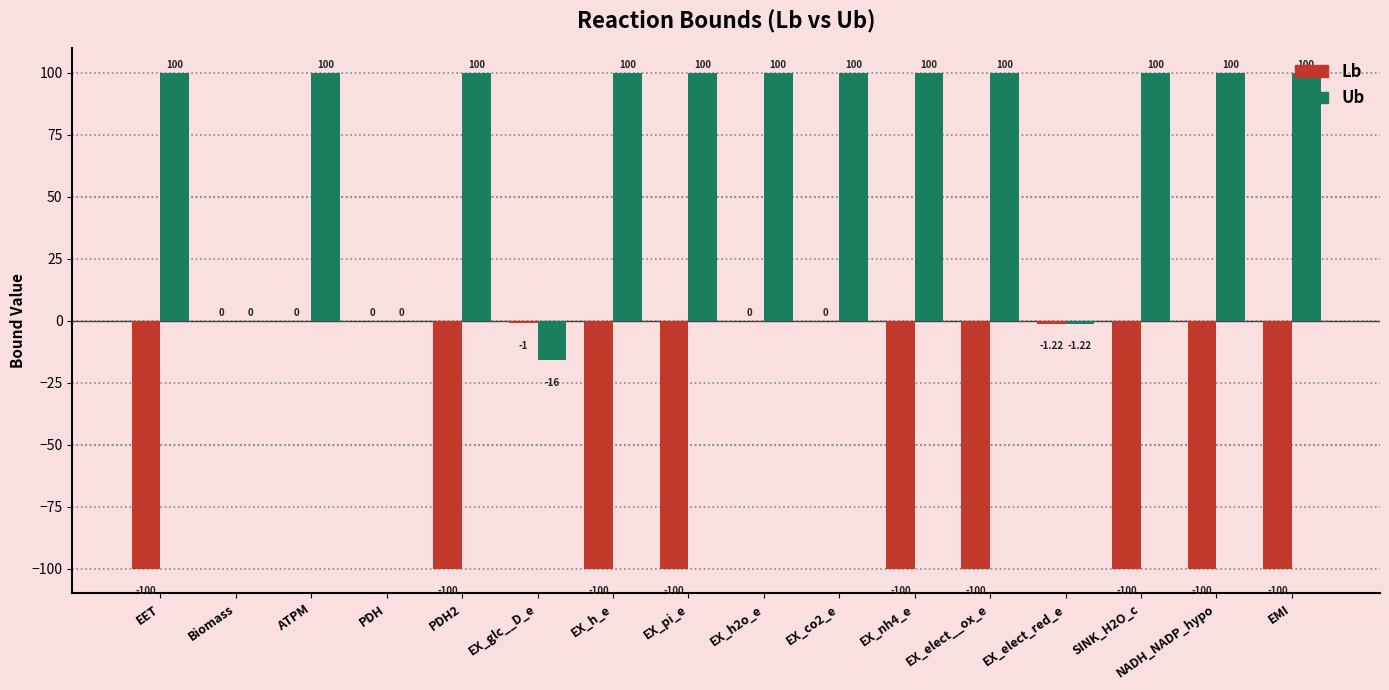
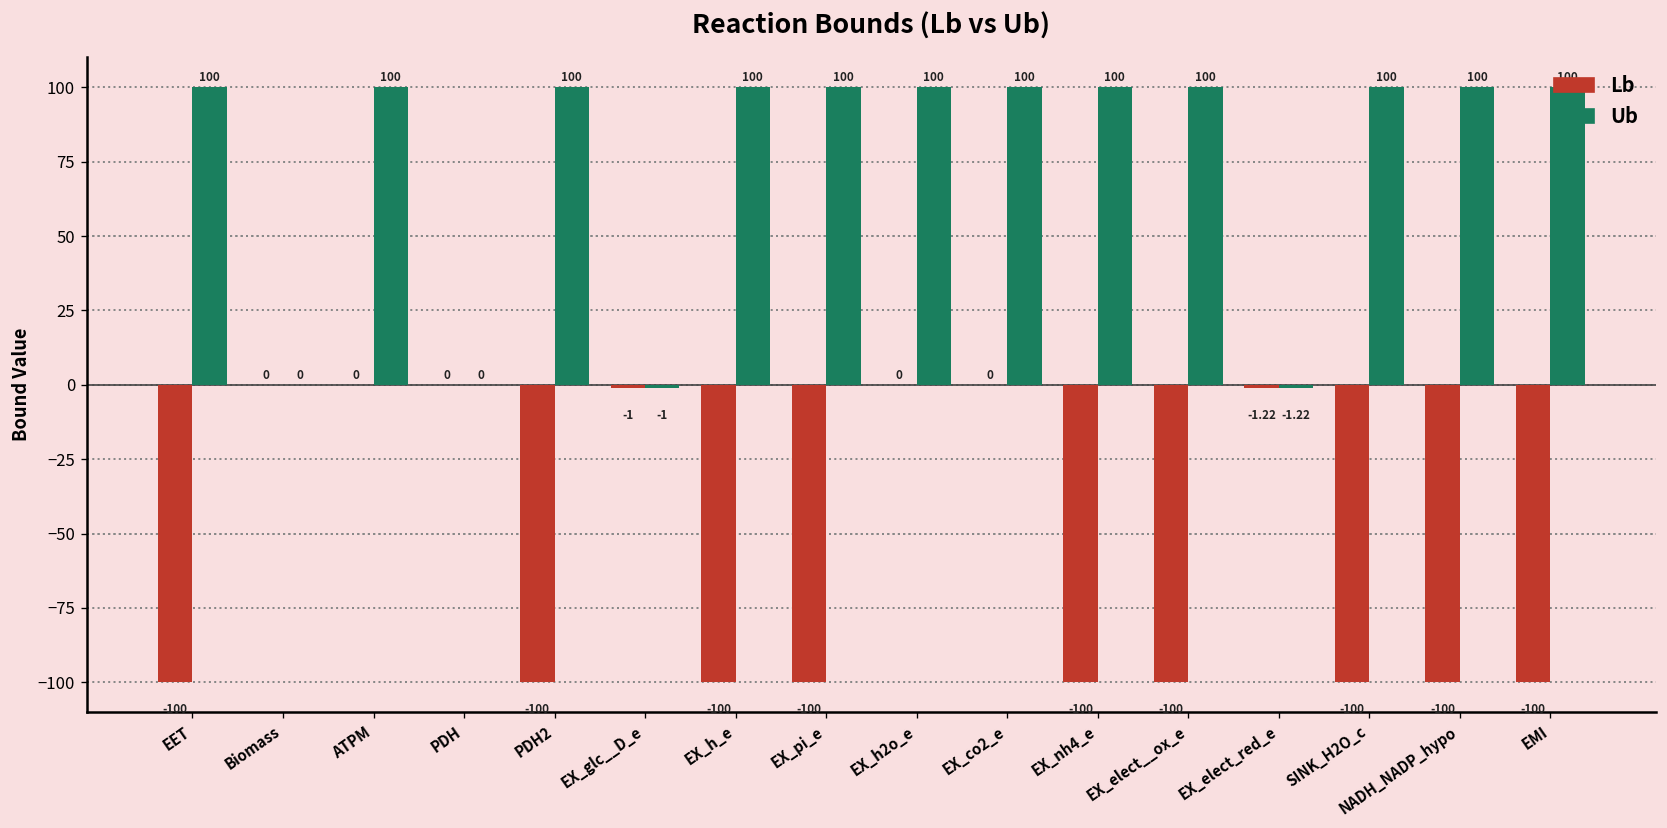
Ub, EX_glc__D_e: -16 -> -1
